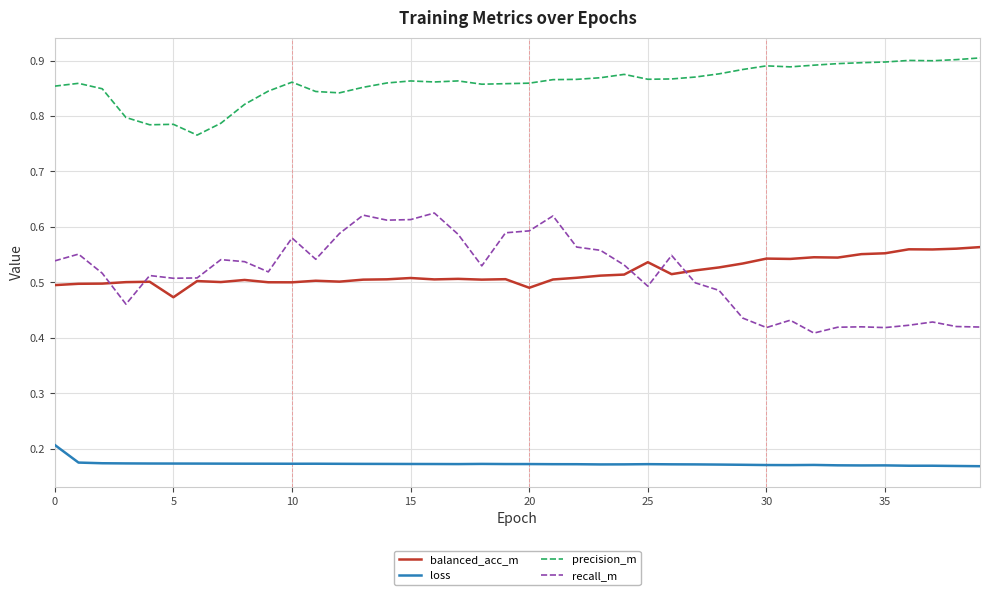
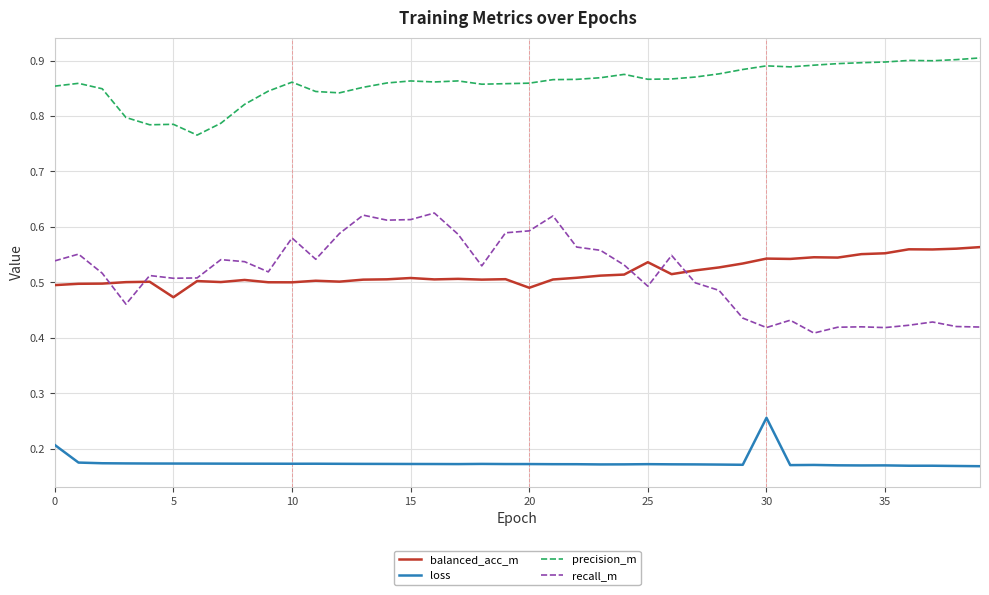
loss, 30: 0.17 -> 0.26
